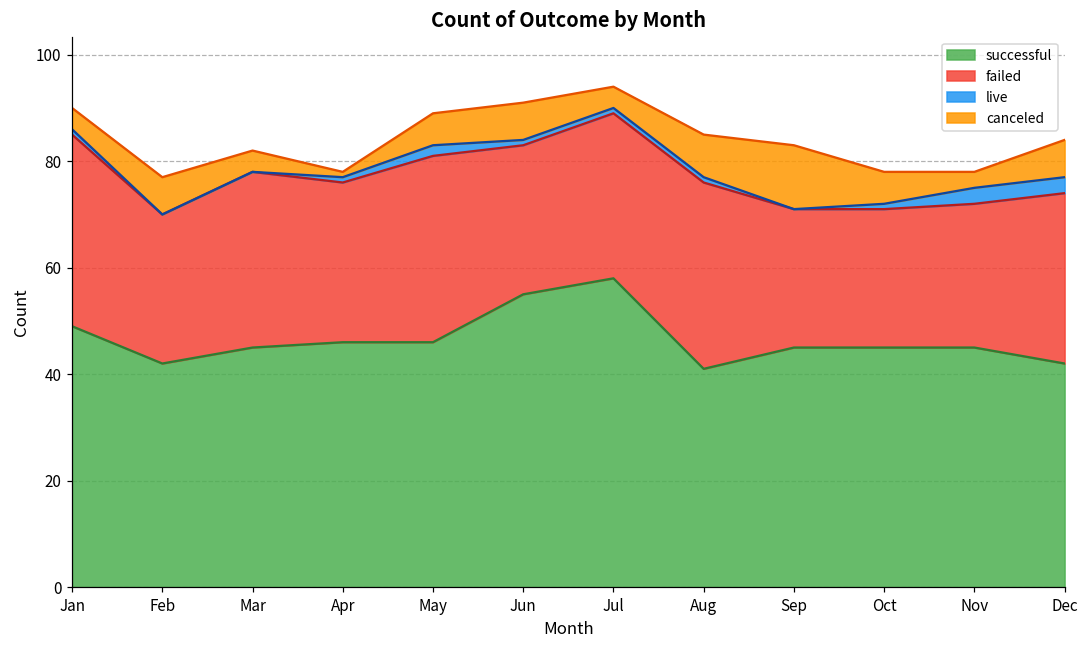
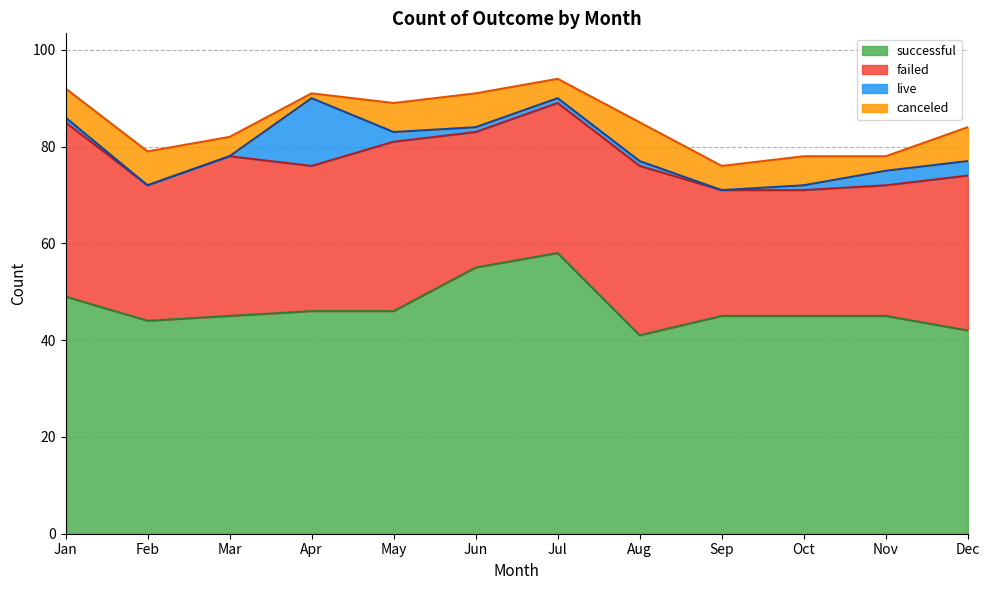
canceled, Jan: 4 -> 6
successful, Feb: 42 -> 44
live, Apr: 1 -> 14
canceled, Sep: 12 -> 5
